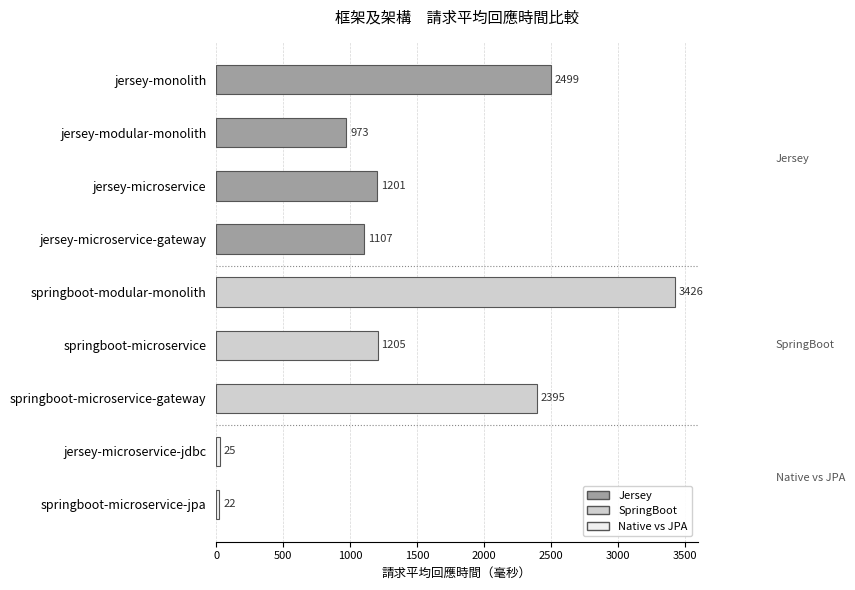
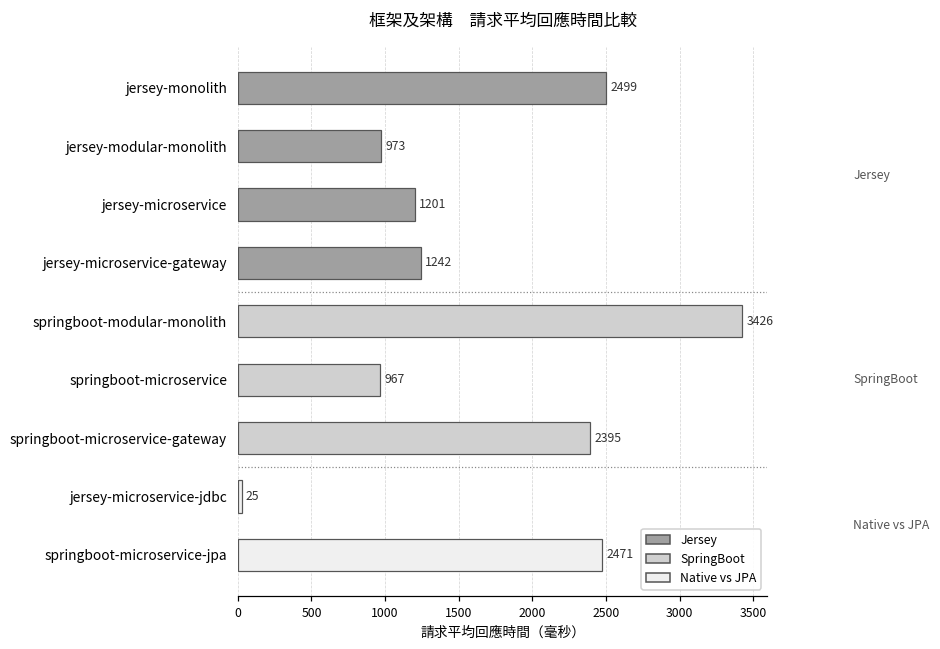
jersey-microservice-gateway: 1107 -> 1242
springboot-microservice: 1205 -> 967
springboot-microservice-jpa: 22 -> 2471
